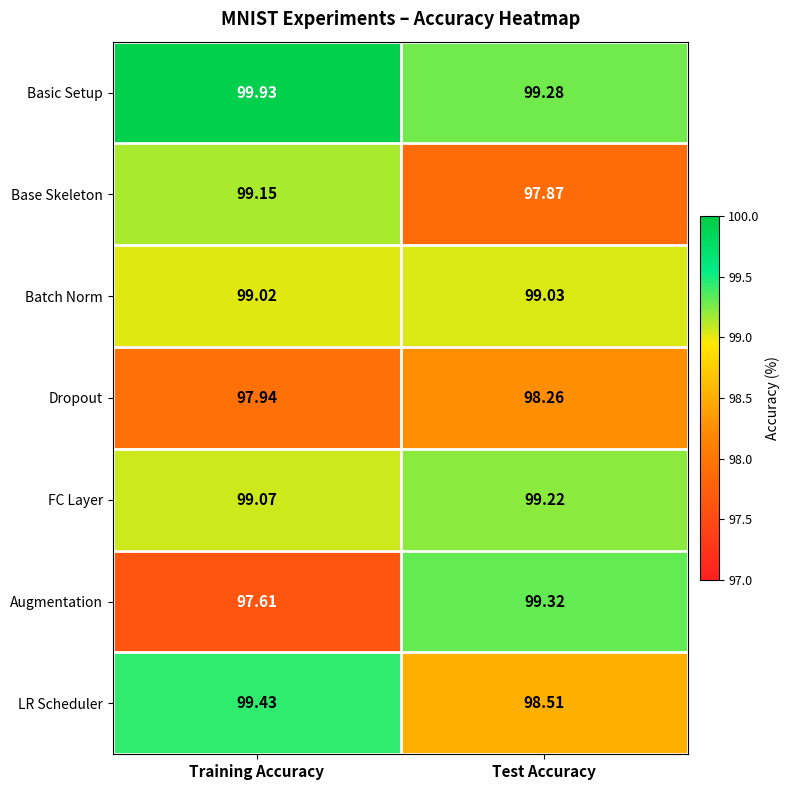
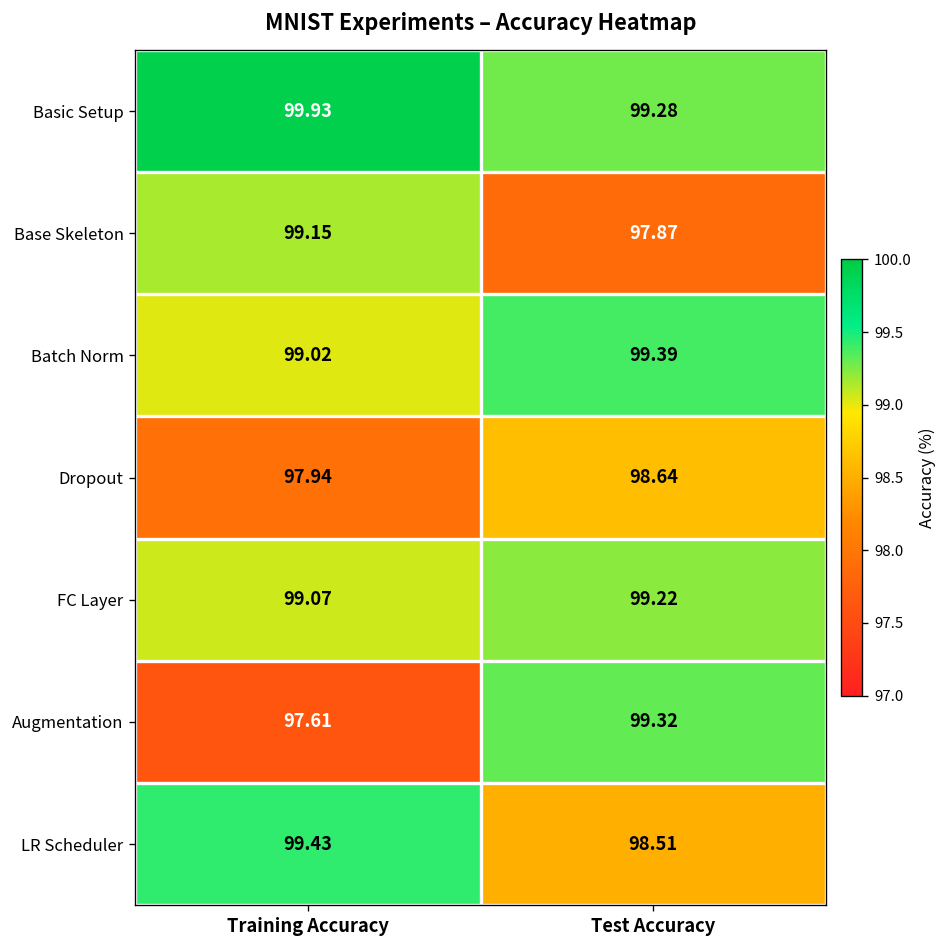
Batch Norm, Test Accuracy: 99.03 -> 99.39
Dropout, Test Accuracy: 98.26 -> 98.64
